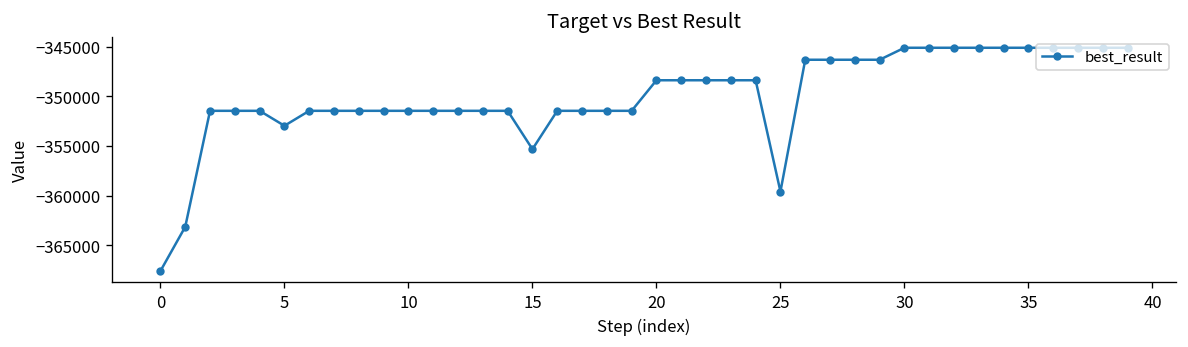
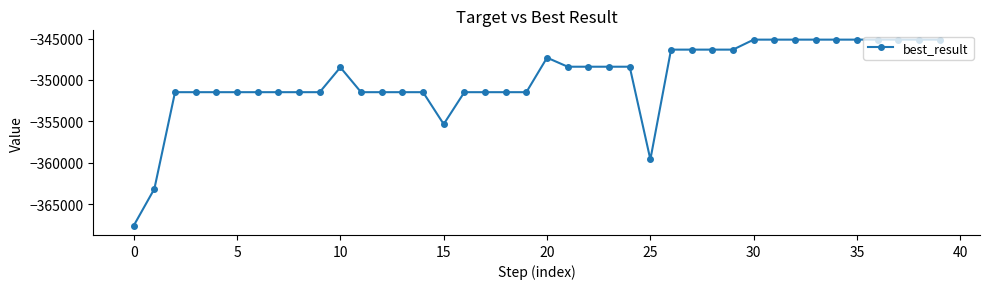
5: -353000 -> -351000
10: -351000 -> -348000
20: -348000 -> -347000
